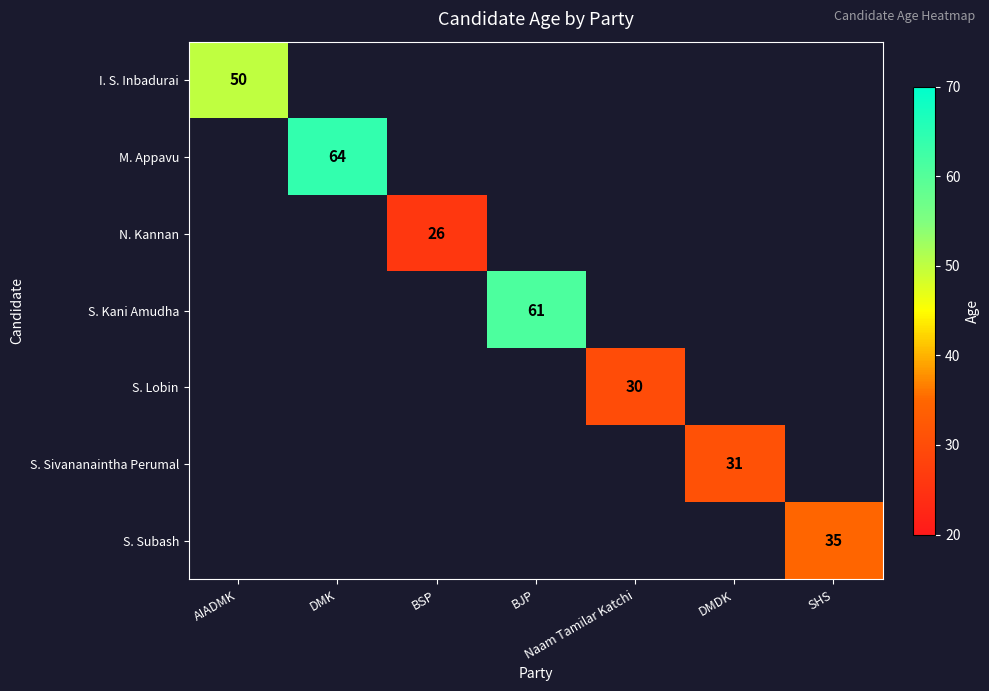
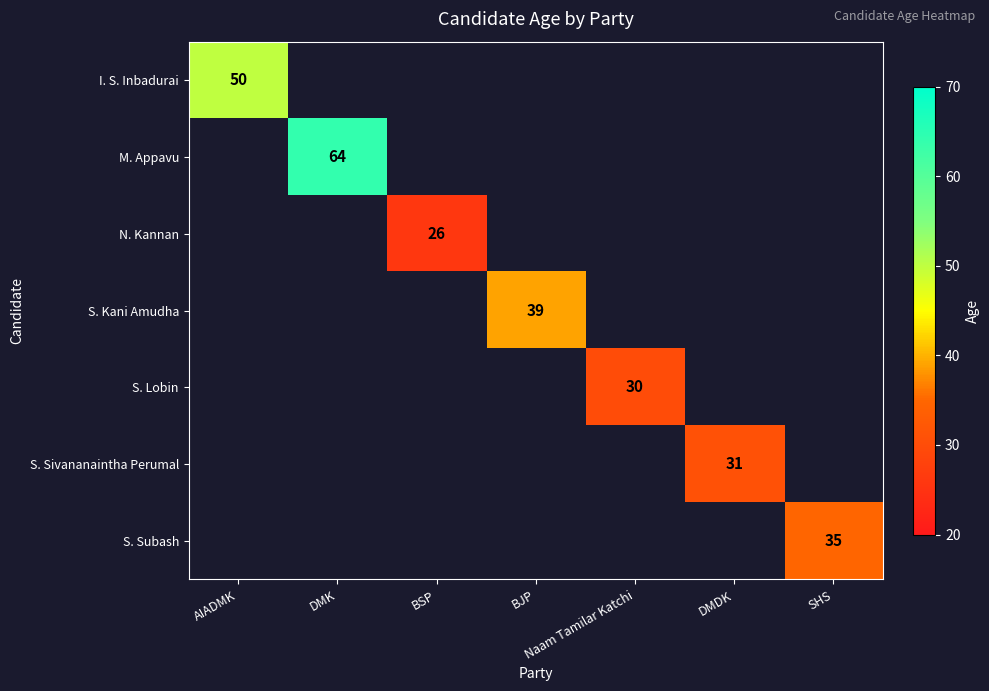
S. Kani Amudha, BJP: 61 -> 39
